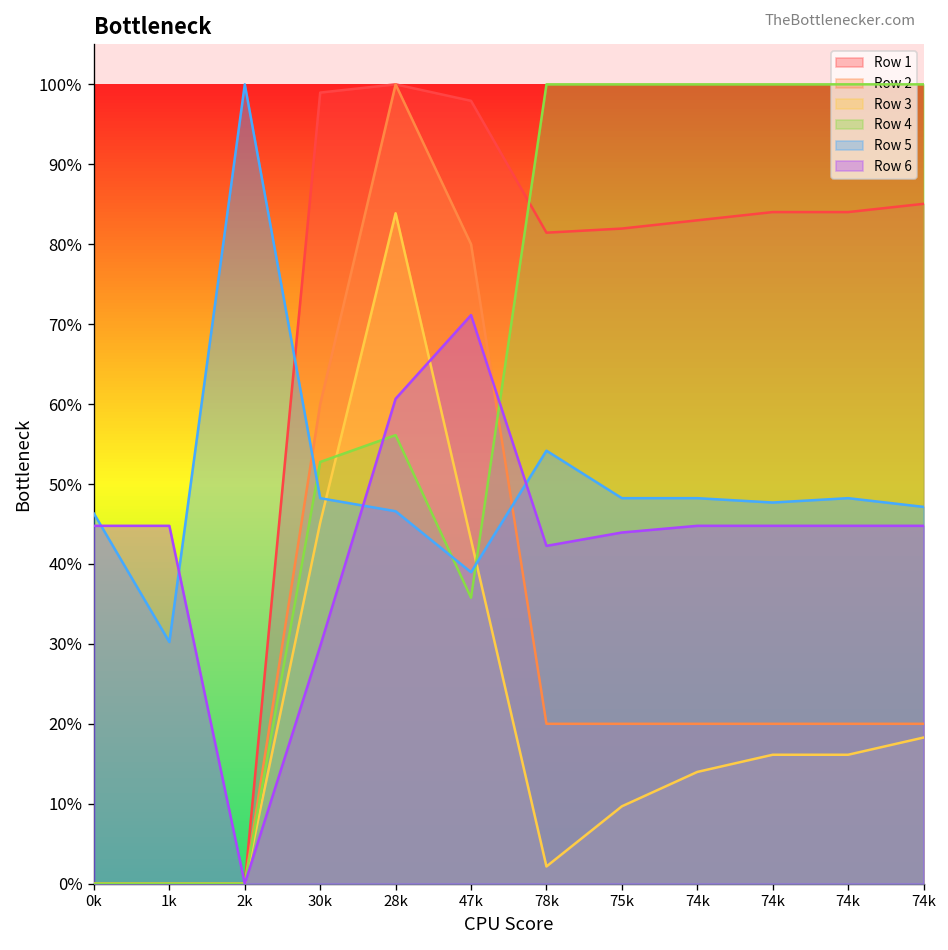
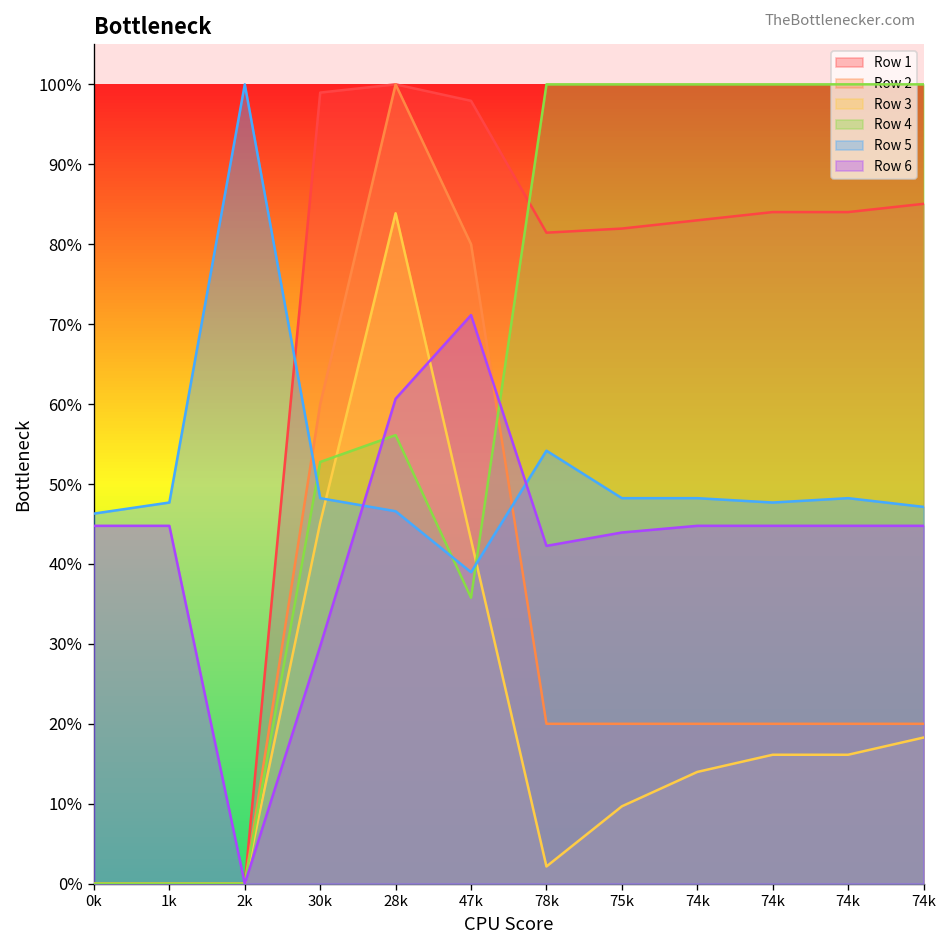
Row 5, 1k: 30% -> 48%
